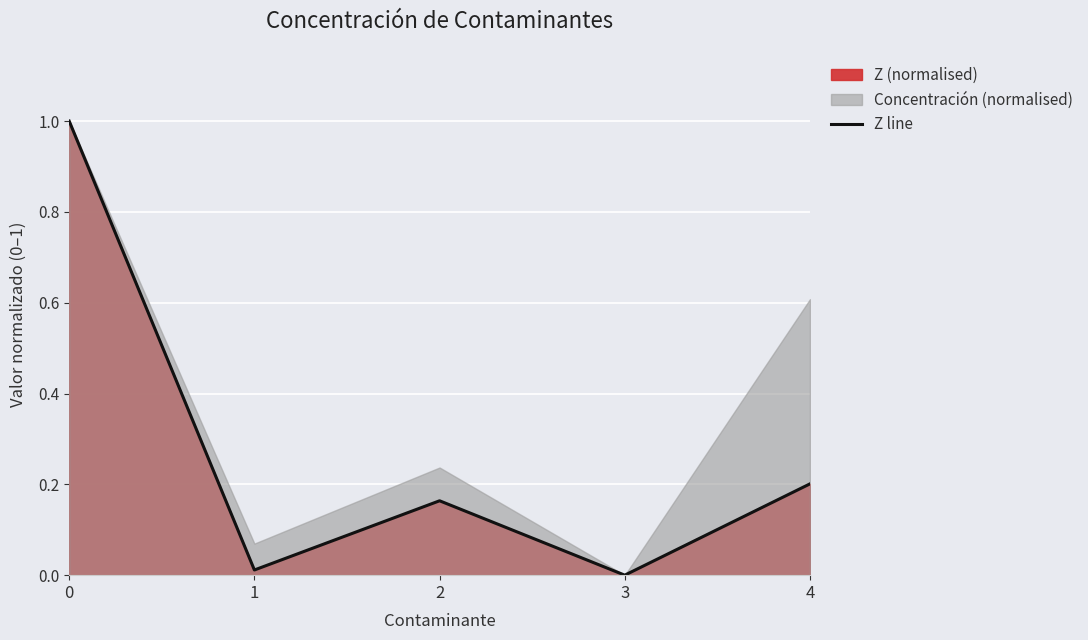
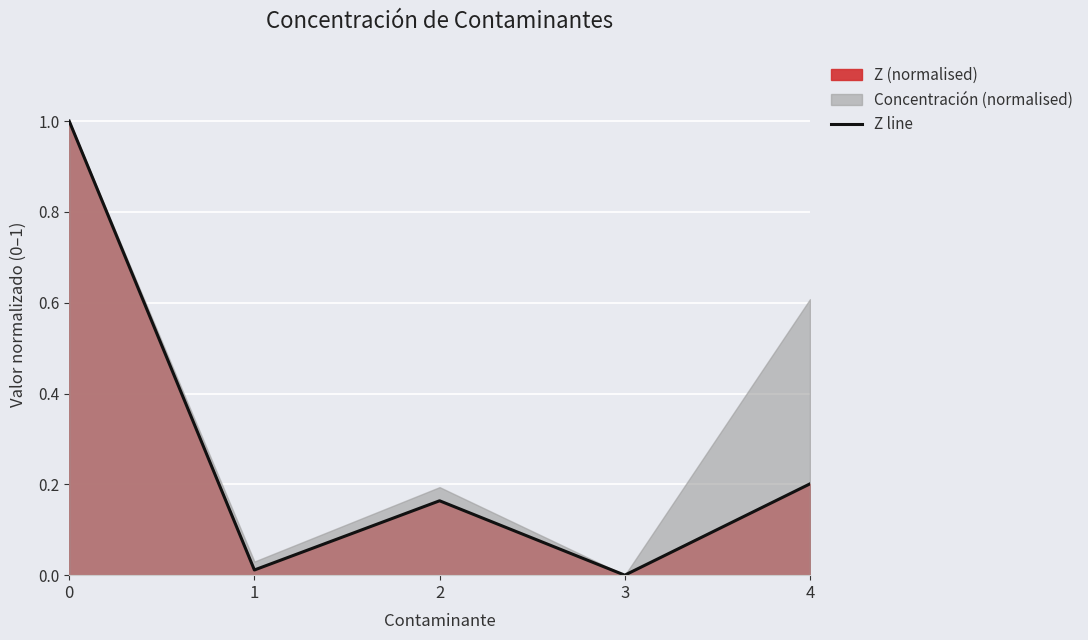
Concentración (normalised), 1: 0.07 -> 0.03
Concentración (normalised), 2: 0.24 -> 0.19
